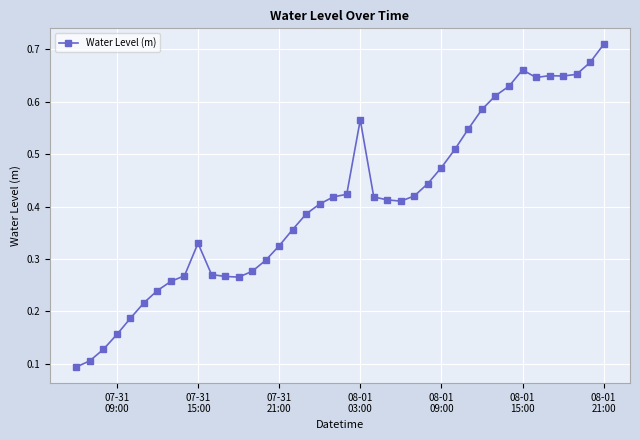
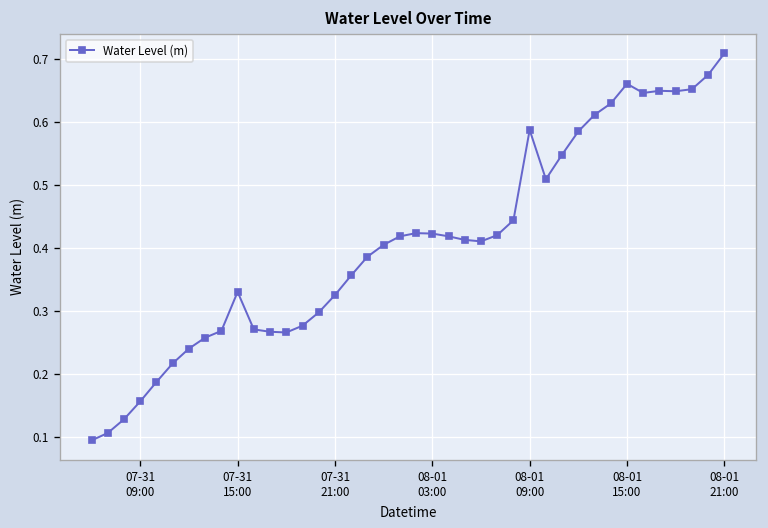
08-01 03:00: 0.57 -> 0.42
08-01 09:00: 0.47 -> 0.59
